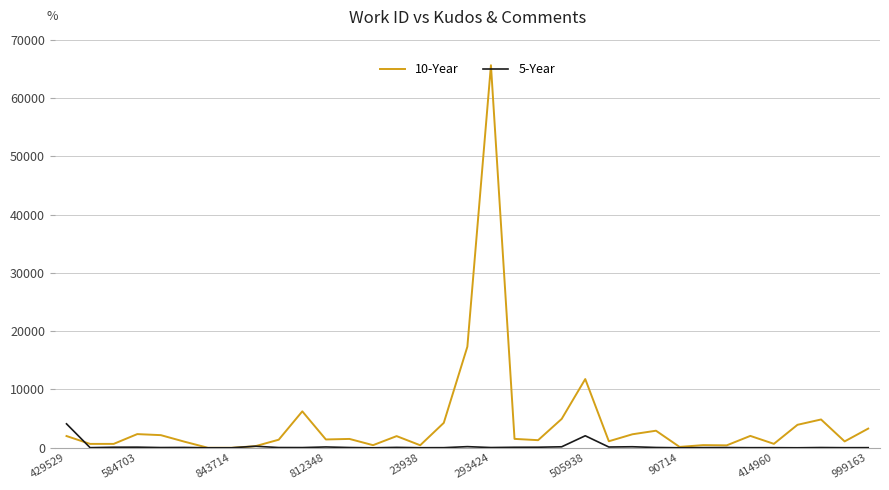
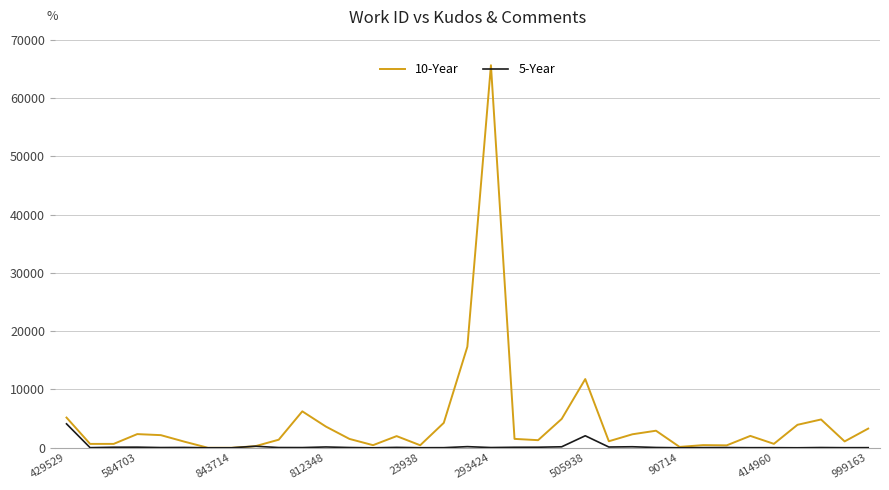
10-Year, 429529: 2000 -> 5000
10-Year, 812348: 1000 -> 4000
